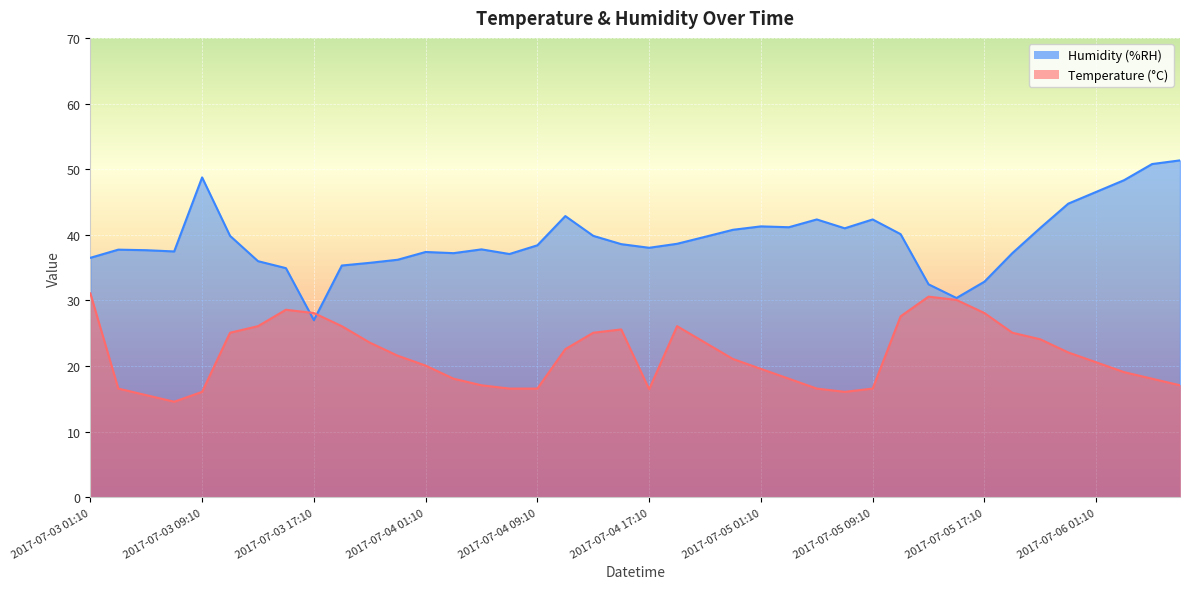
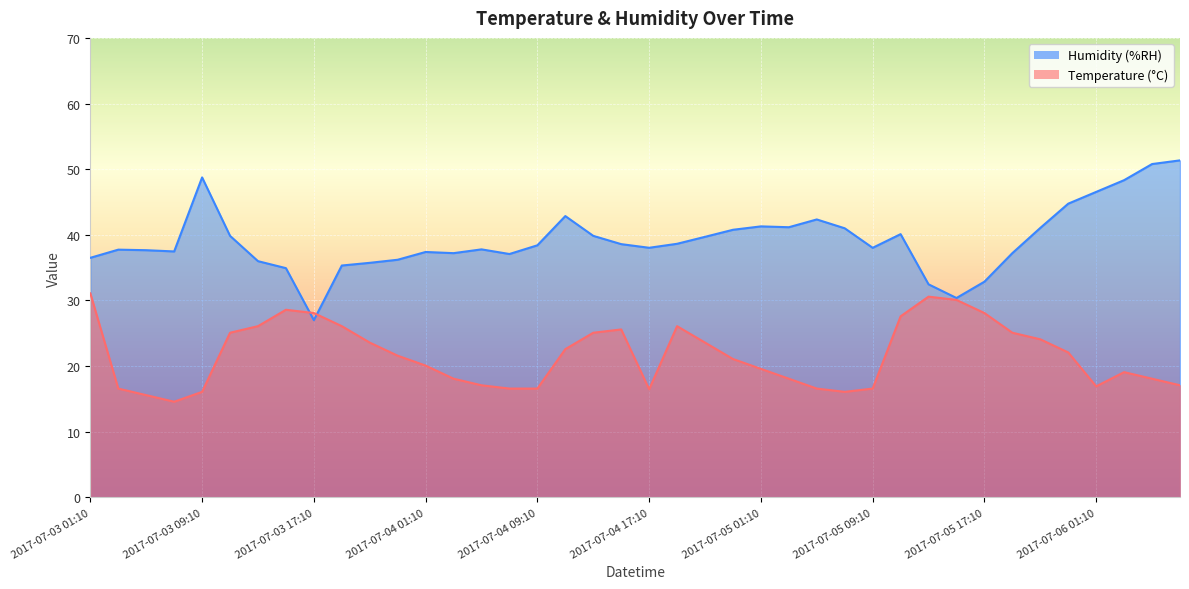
Humidity (%RH), 2017-07-05 09:10: 42 -> 38
Temperature (°C), 2017-07-06 01:10: 21 -> 17
